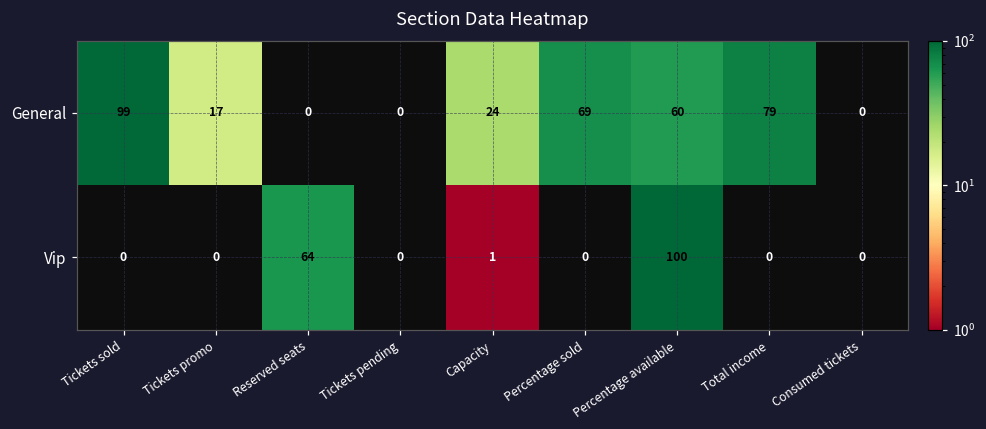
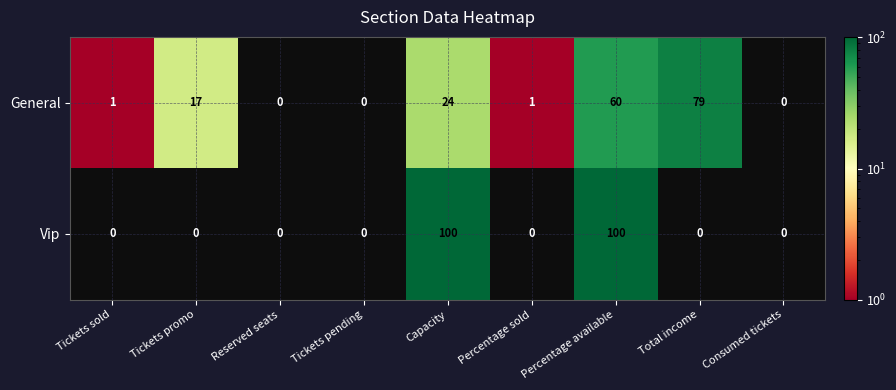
General, Tickets sold: 99 -> 1
General, Percentage sold: 69 -> 1
Vip, Reserved seats: 64 -> 0
Vip, Capacity: 1 -> 100
